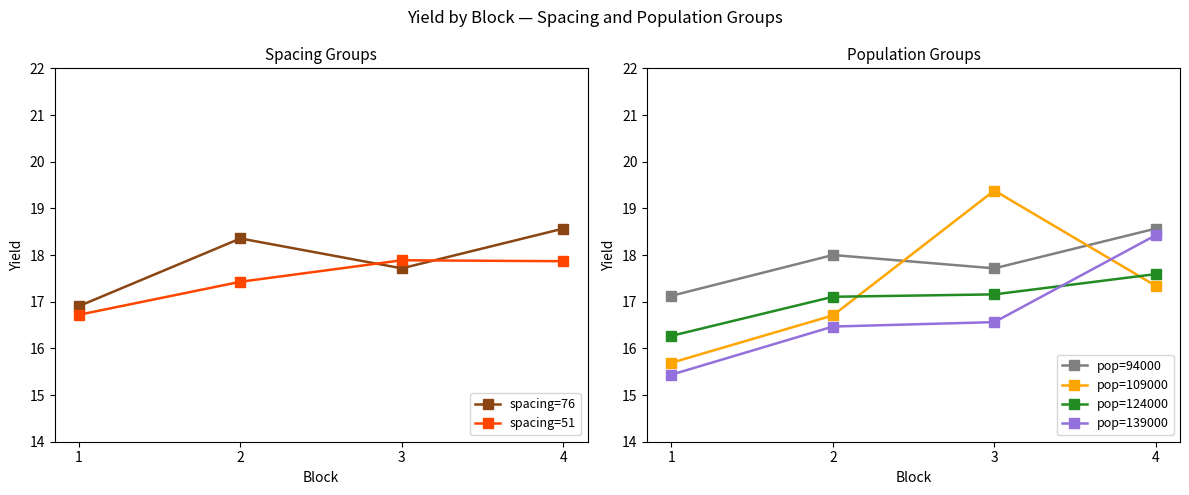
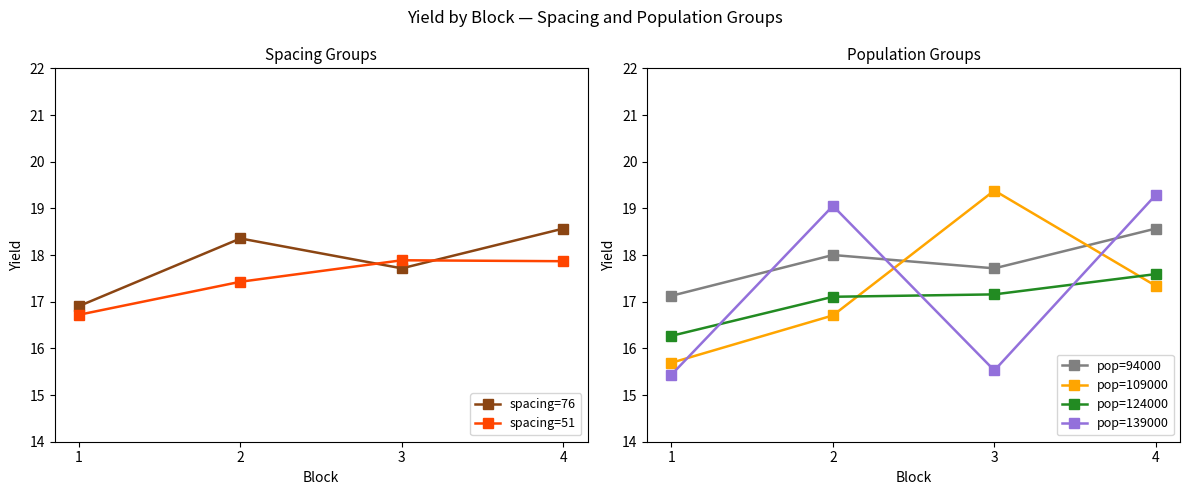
Population Groups, pop=139000, 2: 16.5 -> 19.1
Population Groups, pop=139000, 3: 16.6 -> 15.5
Population Groups, pop=139000, 4: 18.4 -> 19.3
